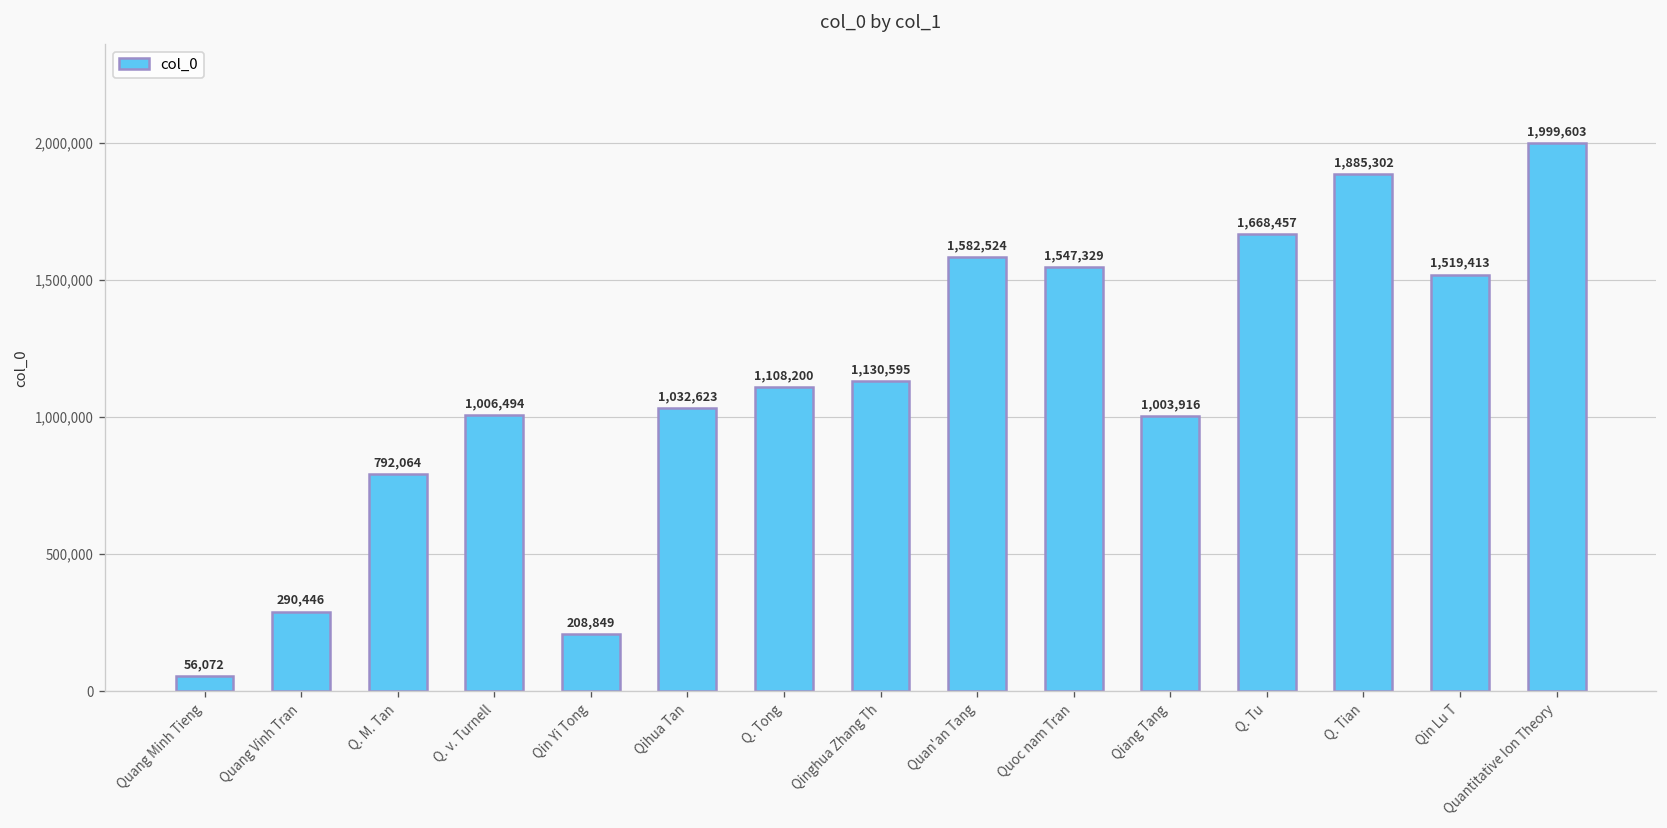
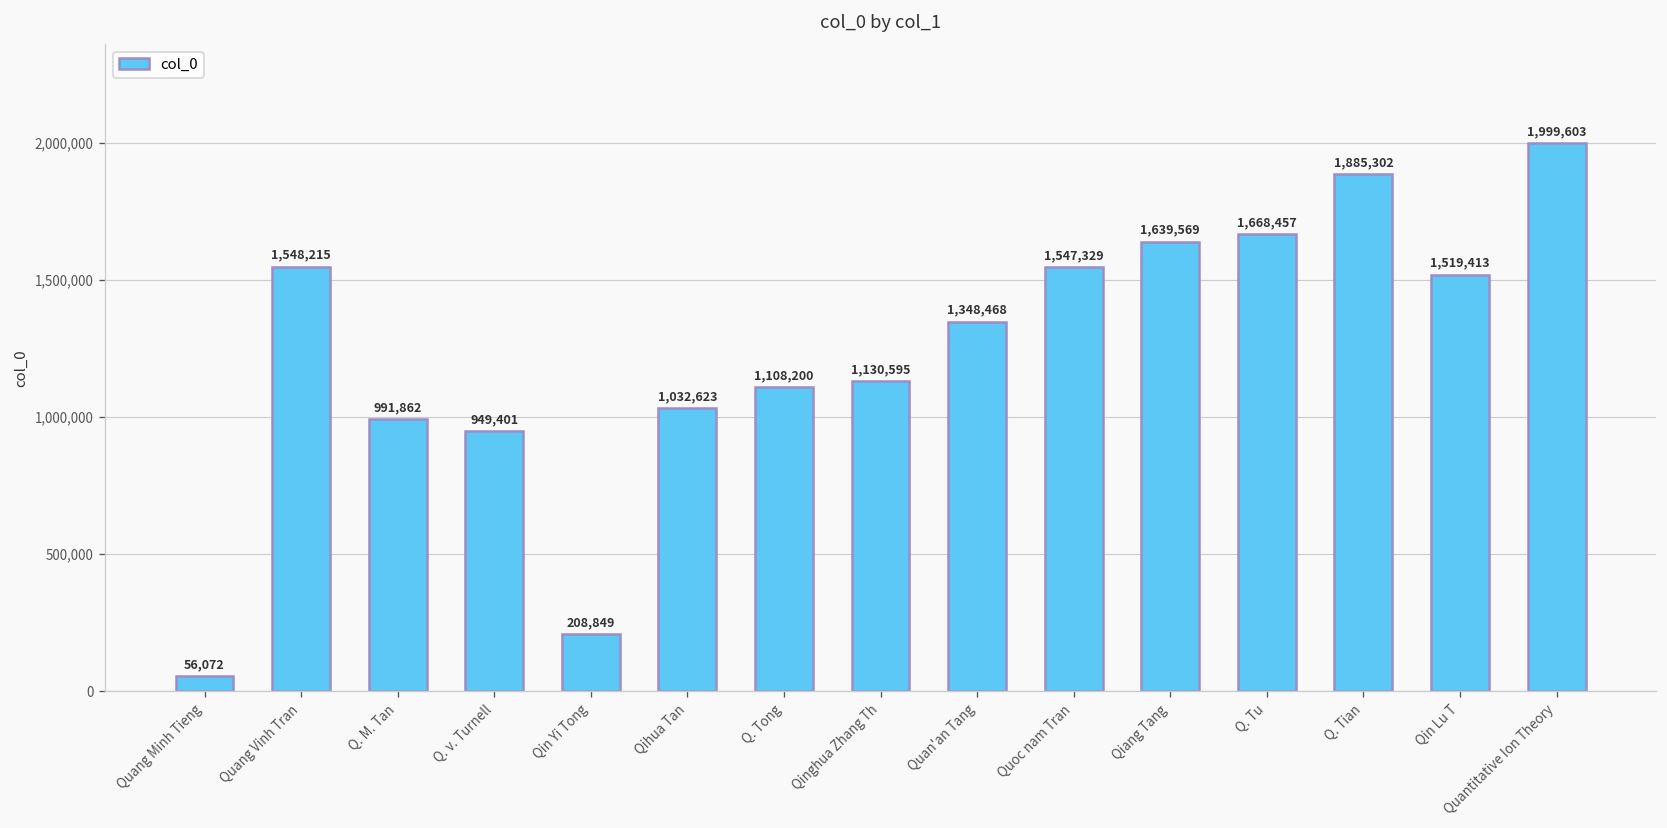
Quang Vinh Tran: 290,446 -> 1,548,215
Q. M. Tan: 792,064 -> 991,862
Q. v. Turnell: 1,006,494 -> 949,401
Quan'an Tang: 1,582,524 -> 1,348,468
Qiang Tang: 1,003,916 -> 1,639,569
